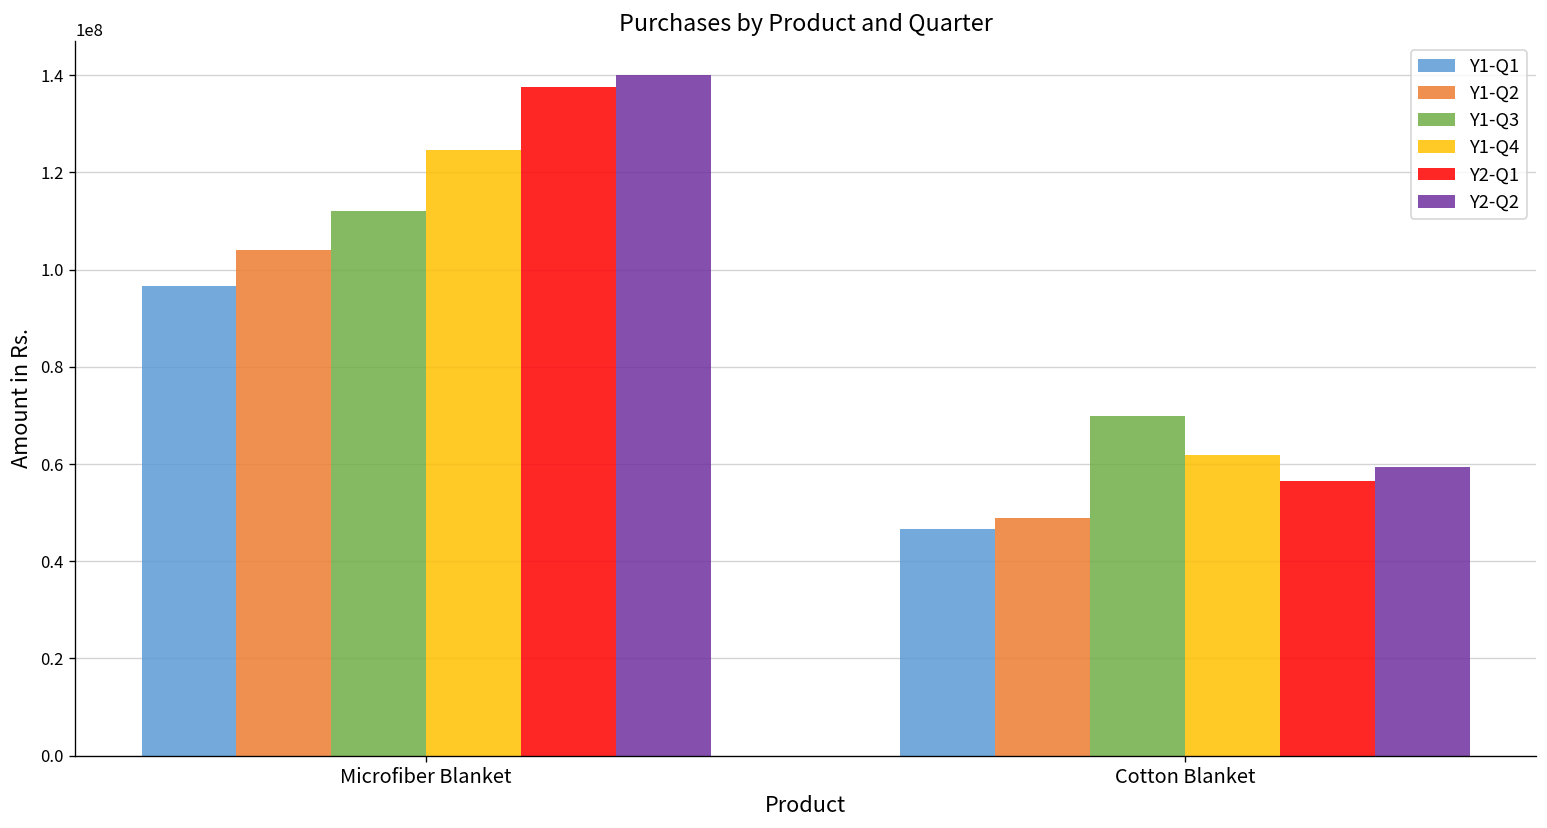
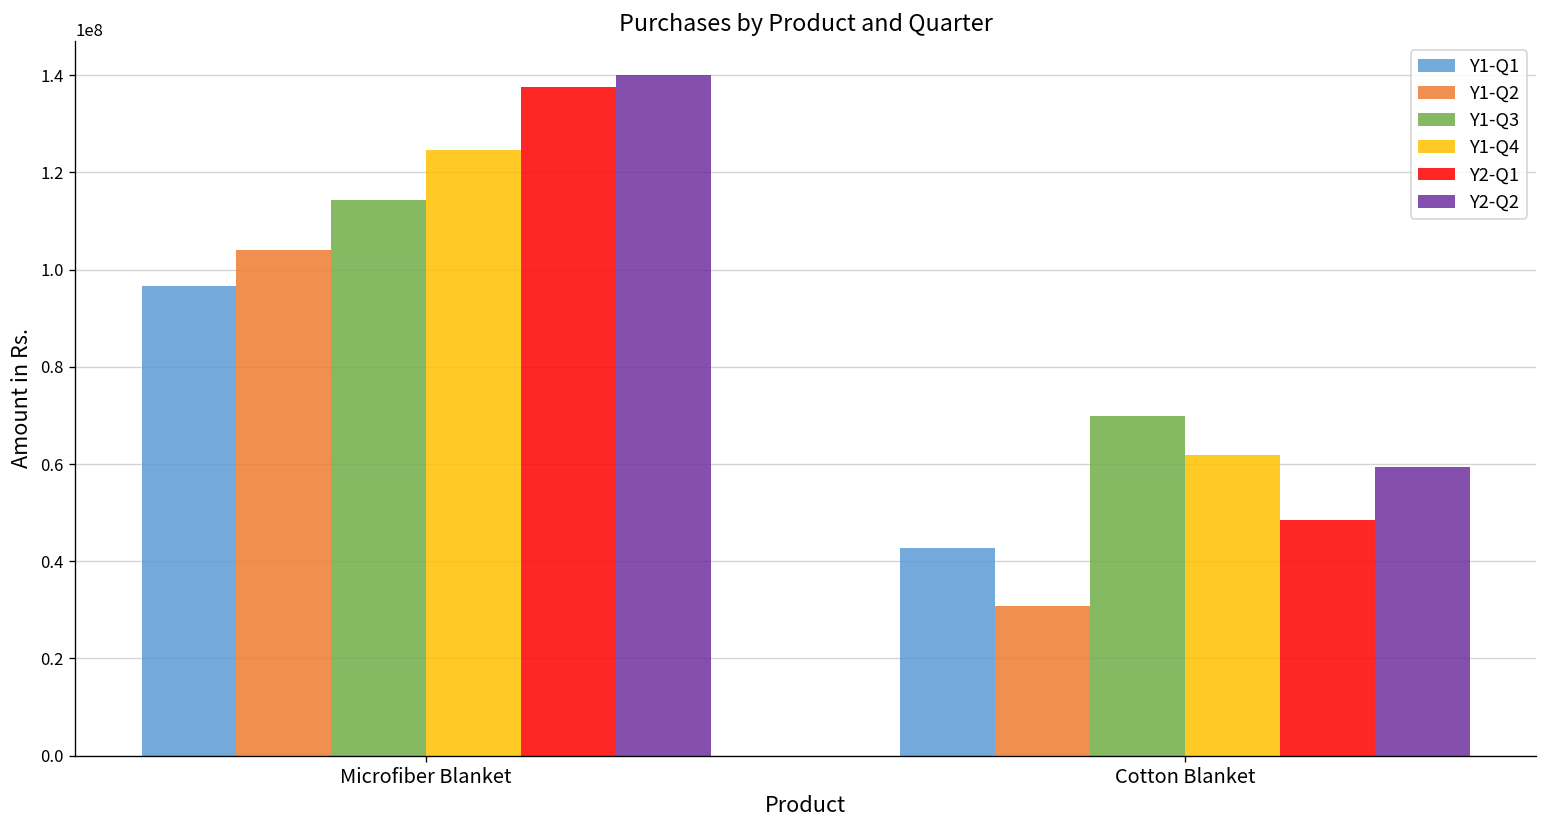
Y1-Q3, Microfiber Blanket: 112000000 -> 114000000
Y1-Q1, Cotton Blanket: 47000000 -> 43000000
Y1-Q2, Cotton Blanket: 49000000 -> 31000000
Y2-Q1, Cotton Blanket: 57000000 -> 49000000
